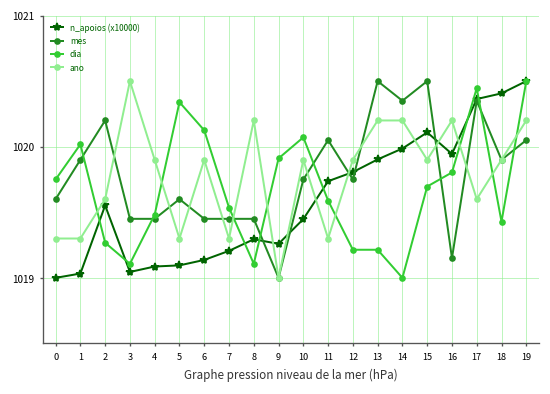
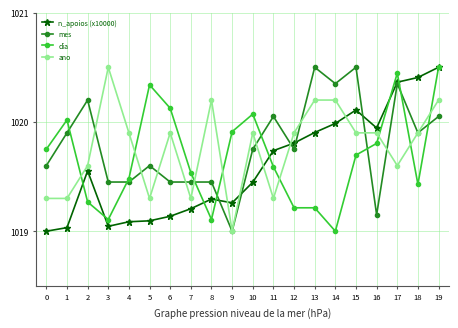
ano, 16: 1020.20 -> 1019.90
